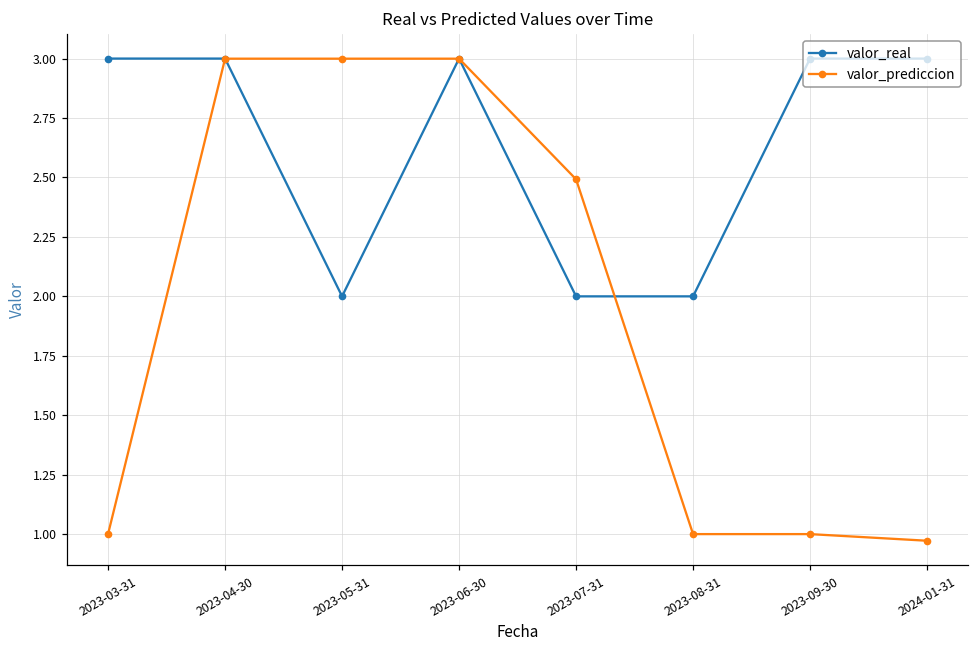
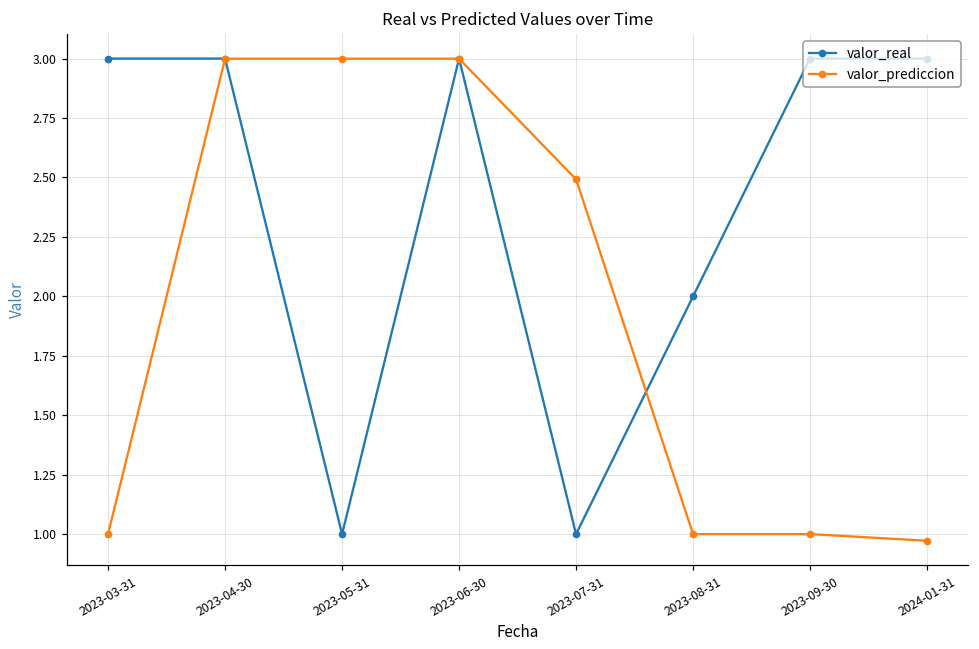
valor_real, 2023-05-31: 2 -> 1
valor_real, 2023-07-31: 2 -> 1
